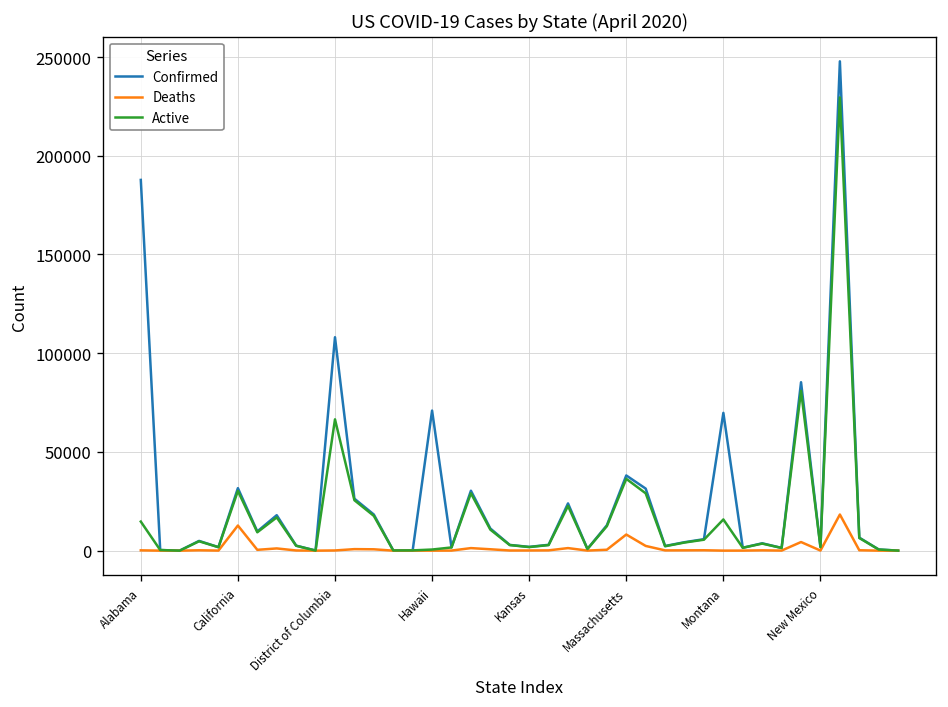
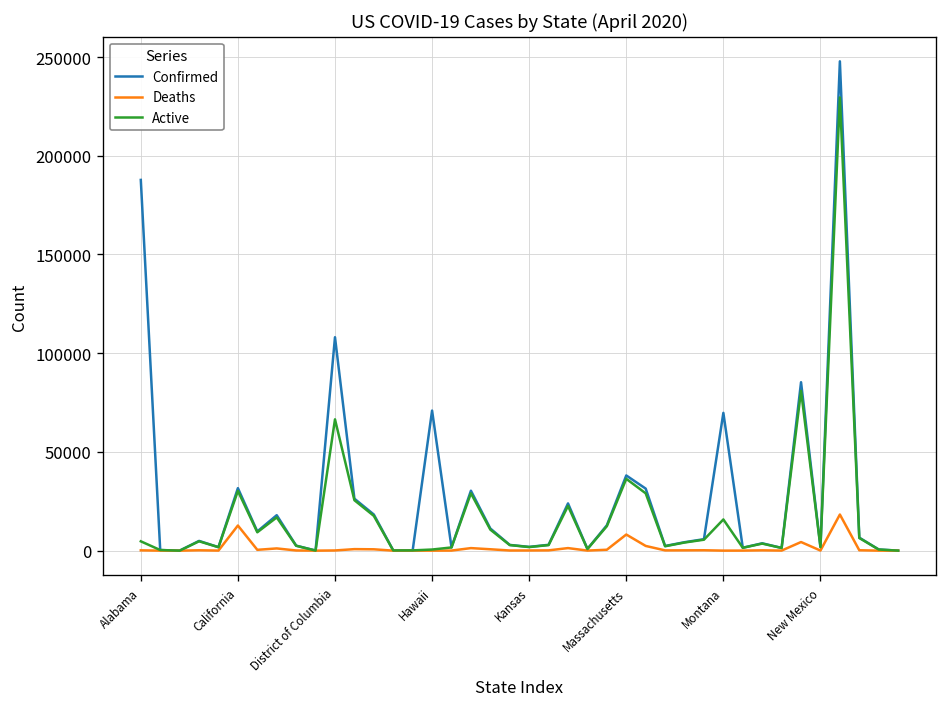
Active, Alabama: 15000 -> 5000
